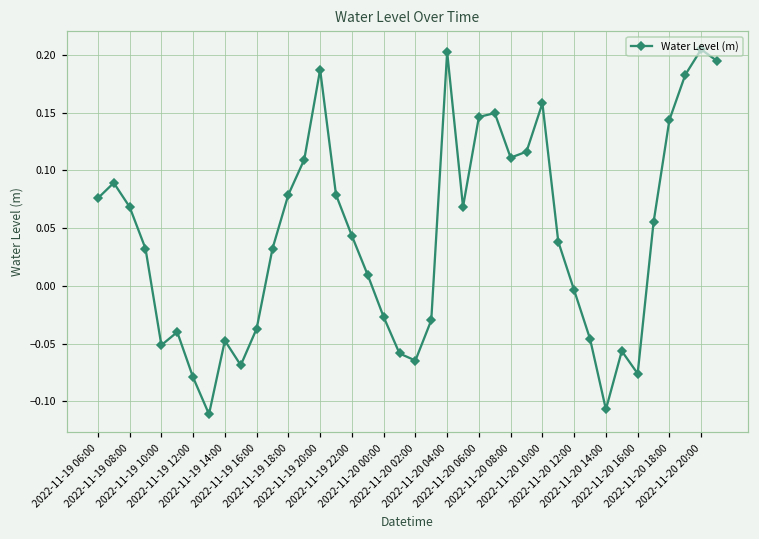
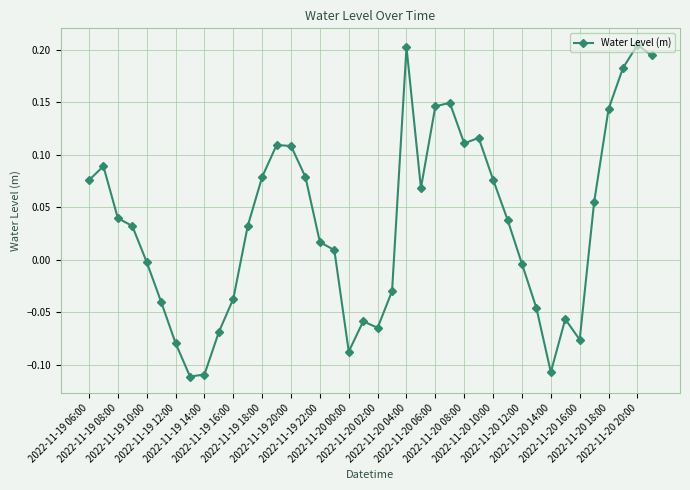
2022-11-19 08:00: 0.068 -> 0.040
2022-11-19 10:00: -0.051 -> -0.002
2022-11-19 14:00: -0.047 -> -0.109
2022-11-19 20:00: 0.187 -> 0.108
2022-11-19 22:00: 0.043 -> 0.017
2022-11-20 00:00: -0.027 -> -0.087
2022-11-20 10:00: 0.158 -> 0.076
